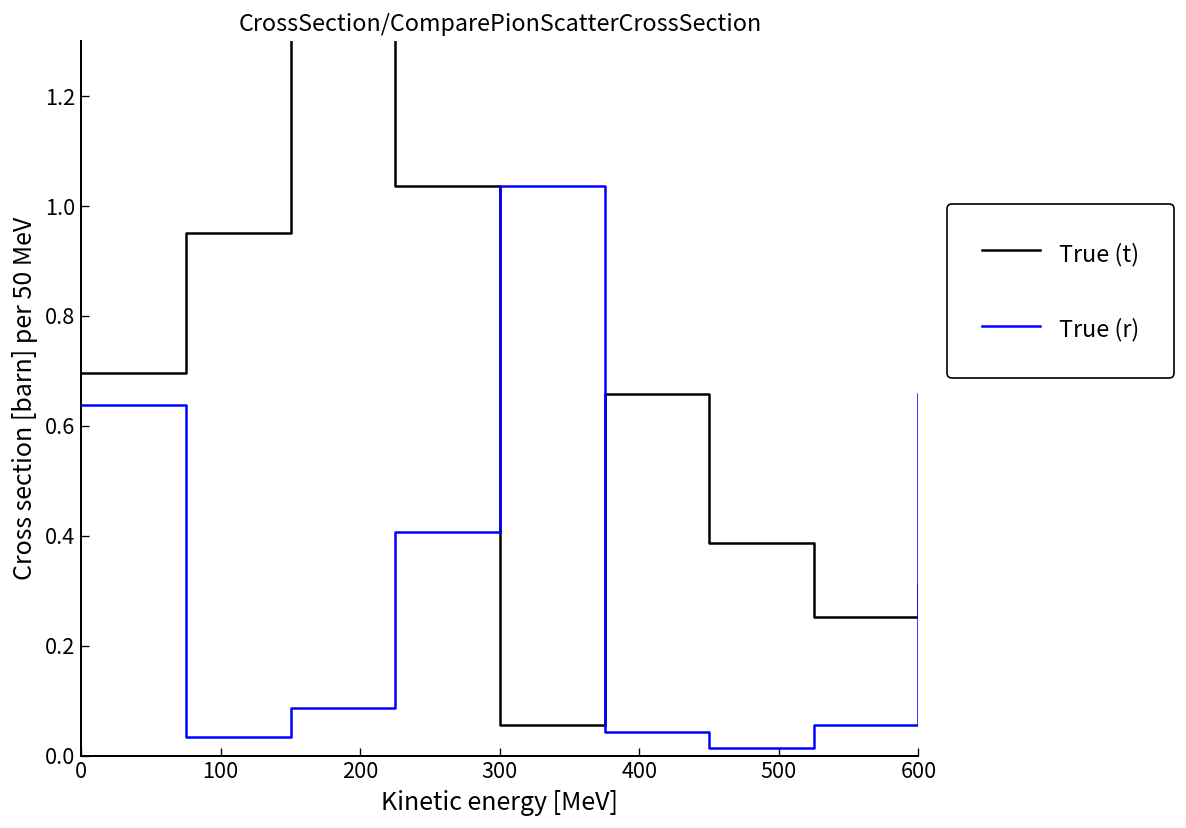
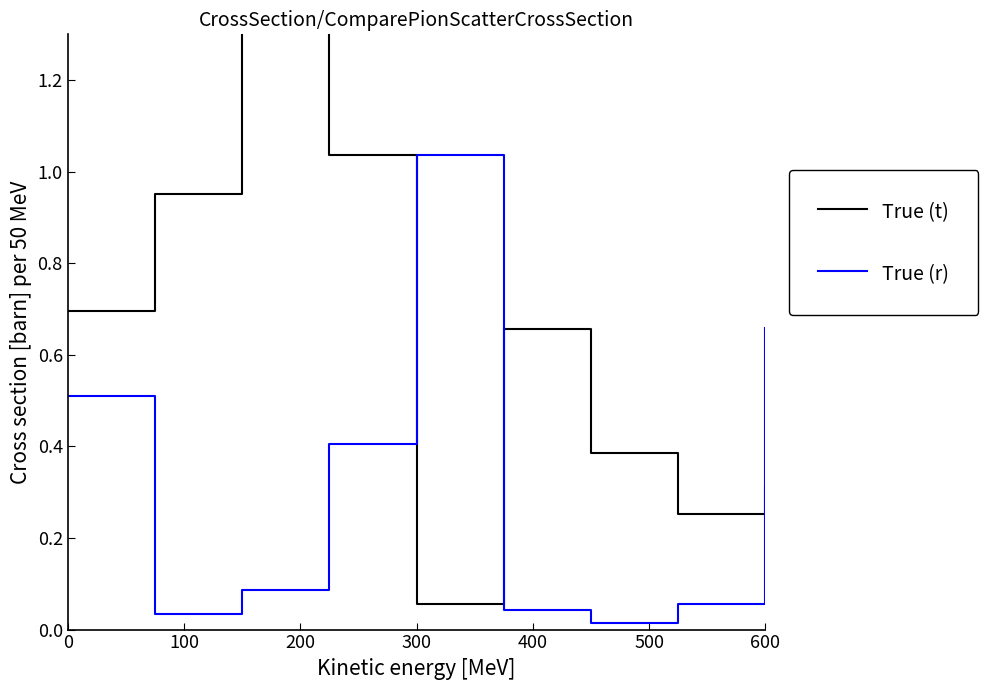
True (r), 0: 0.64 -> 0.51
